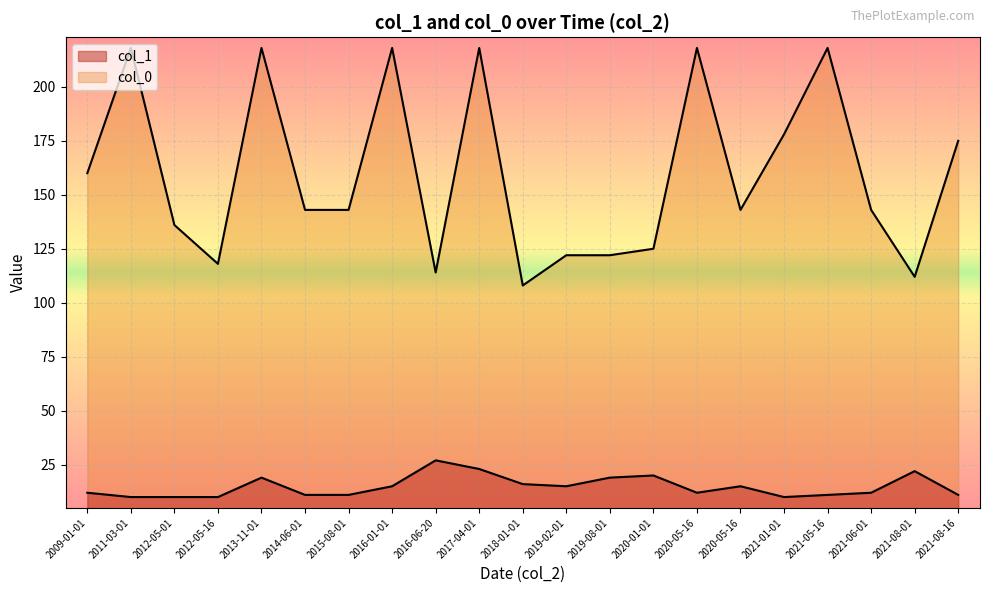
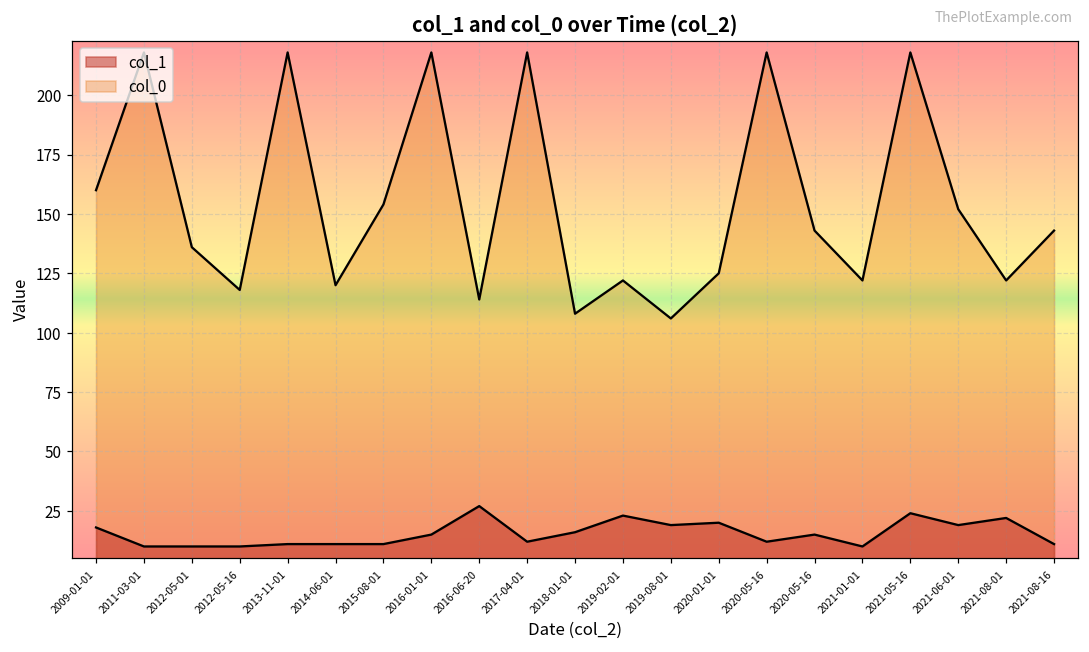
col_1, 2009-01-01: 12 -> 18
col_1, 2013-11-01: 19 -> 11
col_0, 2014-06-01: 143 -> 120
col_0, 2015-08-01: 143 -> 154
col_1, 2017-04-01: 23 -> 12
col_1, 2019-02-01: 15 -> 23
col_0, 2019-08-01: 122 -> 106
col_0, 2021-01-01: 178 -> 122
col_1, 2021-05-16: 11 -> 24
col_1, 2021-06-01: 12 -> 19
col_0, 2021-06-01: 143 -> 152
col_0, 2021-08-01: 112 -> 122
col_0, 2021-08-16: 175 -> 143
